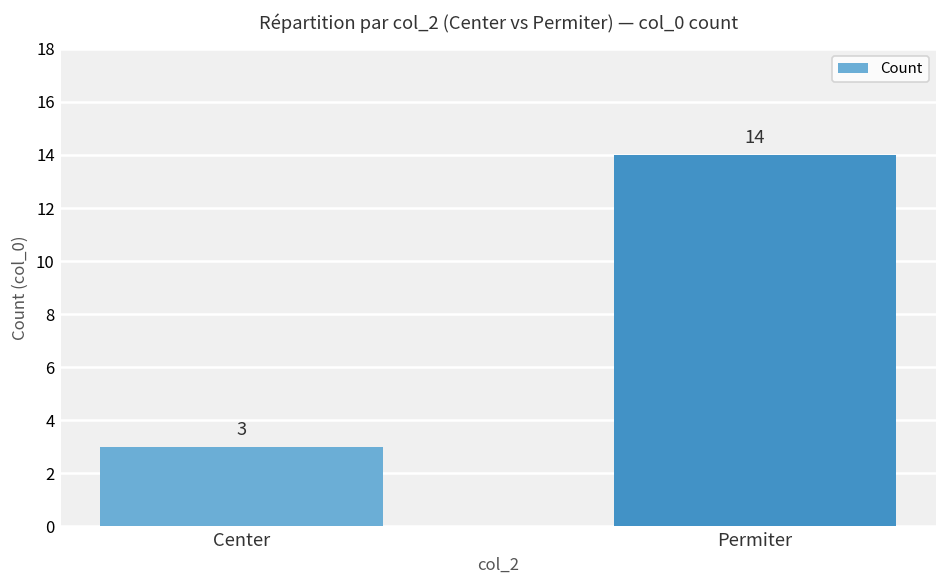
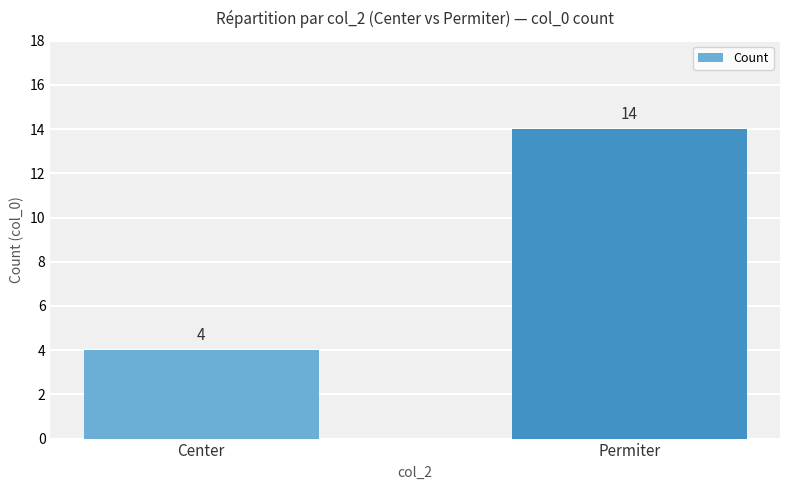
Center: 3 -> 4
